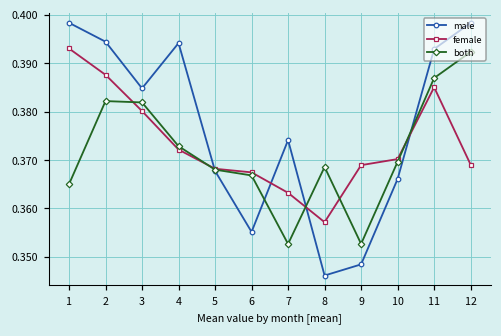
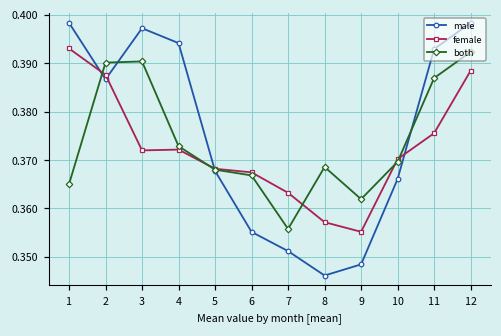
male, 2: 0.394 -> 0.387
both, 2: 0.382 -> 0.390
male, 3: 0.385 -> 0.397
female, 3: 0.380 -> 0.372
both, 3: 0.382 -> 0.390
male, 7: 0.374 -> 0.351
both, 7: 0.353 -> 0.356
female, 9: 0.369 -> 0.355
both, 9: 0.353 -> 0.362
female, 11: 0.385 -> 0.376
female, 12: 0.369 -> 0.388
